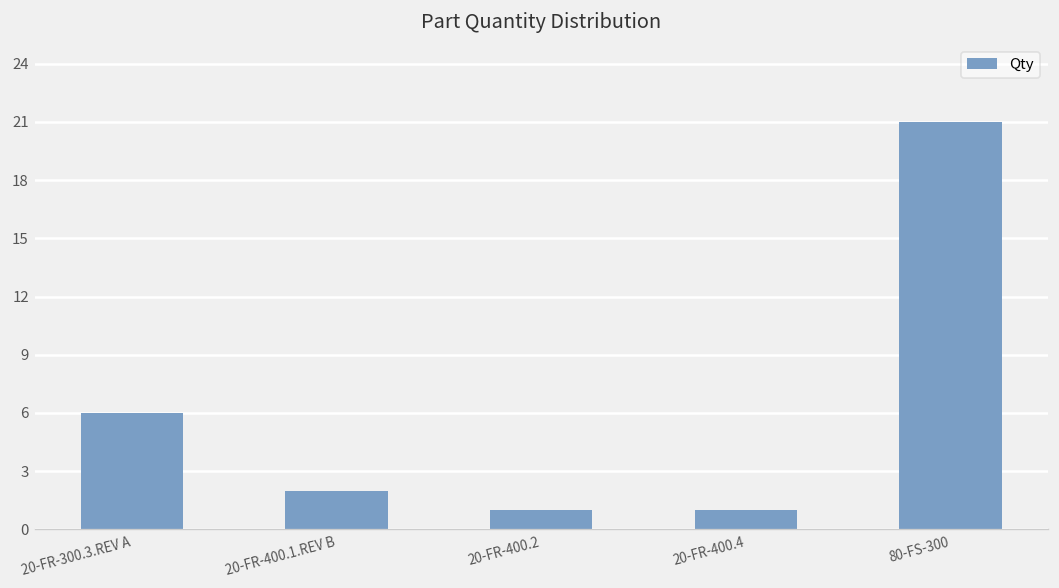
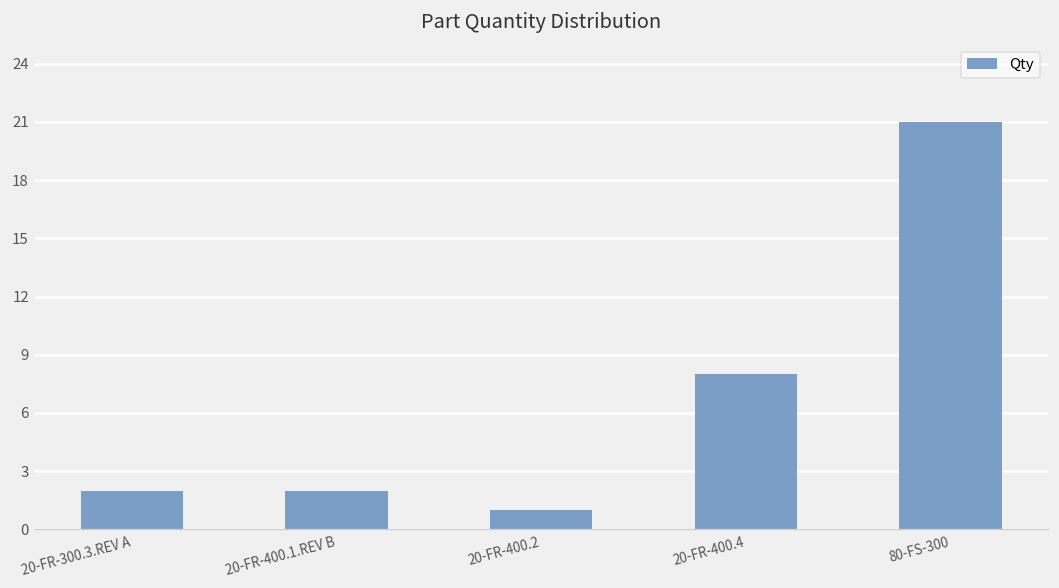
20-FR-300.3.REV A: 6 -> 2
20-FR-400.4: 1 -> 8
